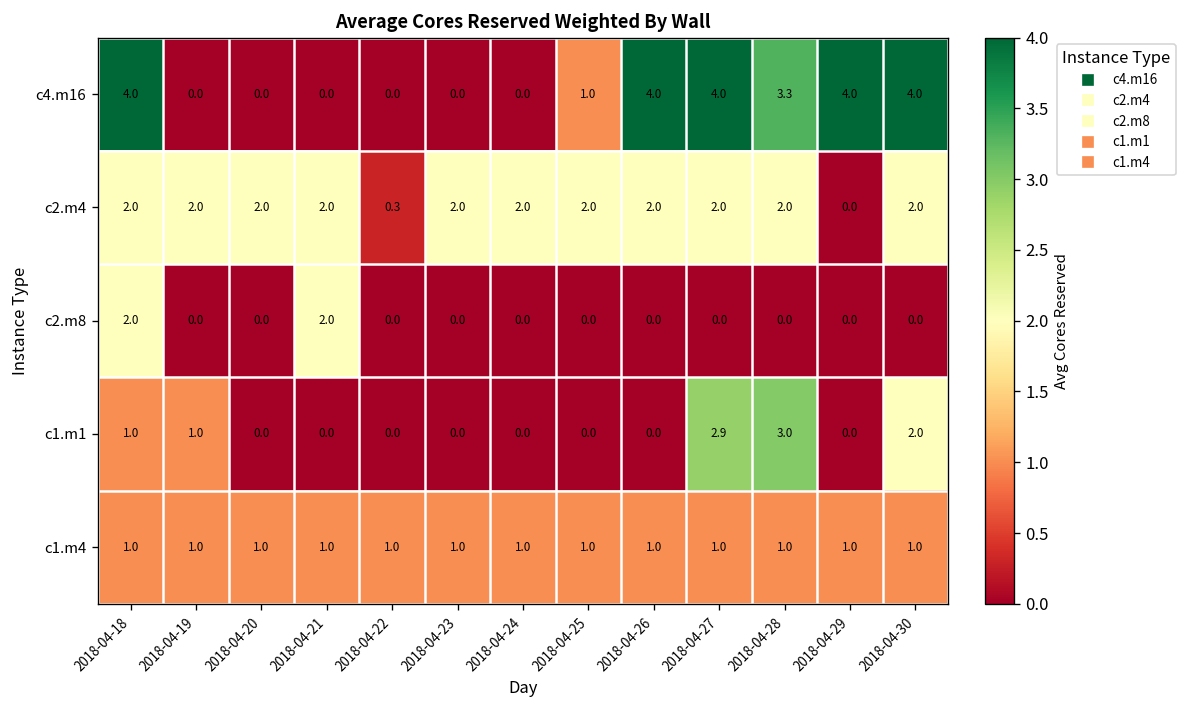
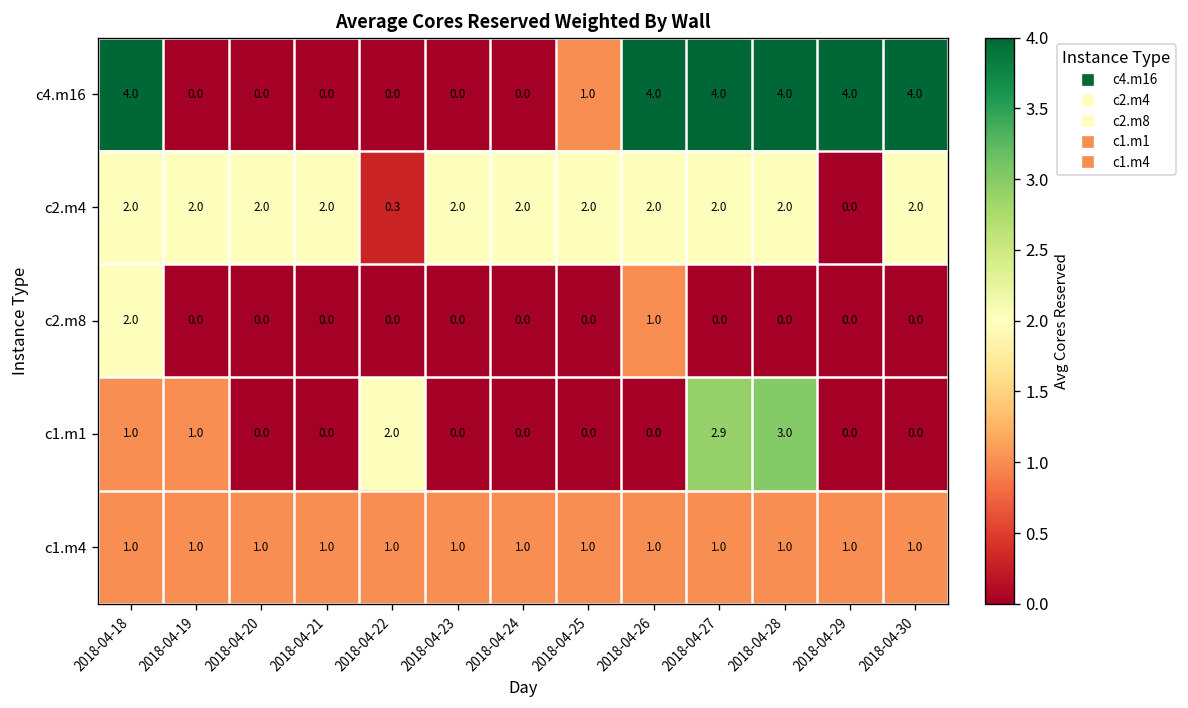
c4.m16, 2018-04-28: 3.3 -> 4.0
c2.m8, 2018-04-21: 2.0 -> 0.0
c2.m8, 2018-04-26: 0.0 -> 1.0
c1.m1, 2018-04-22: 0.0 -> 2.0
c1.m1, 2018-04-30: 2.0 -> 0.0
